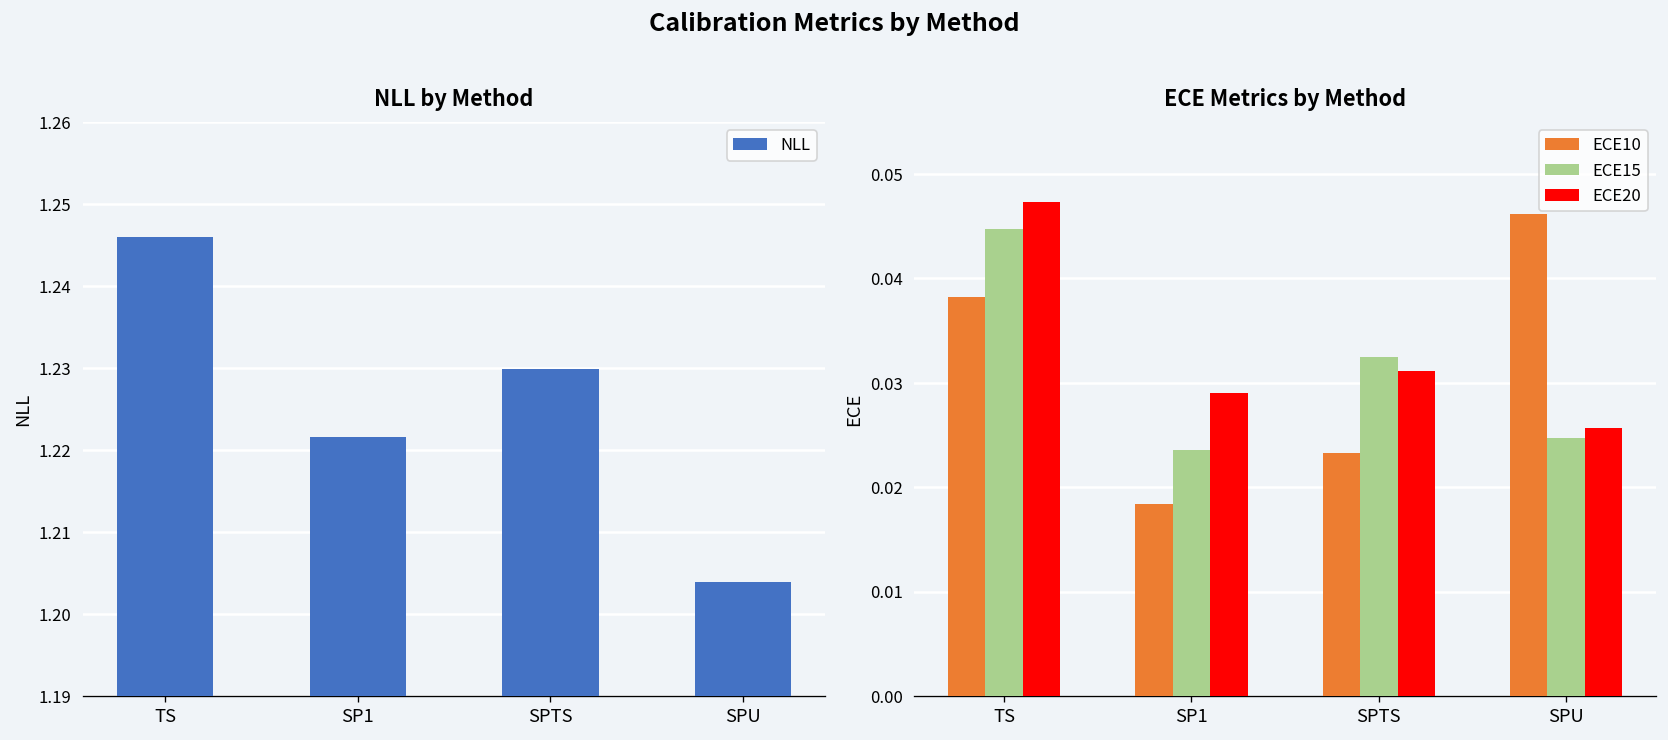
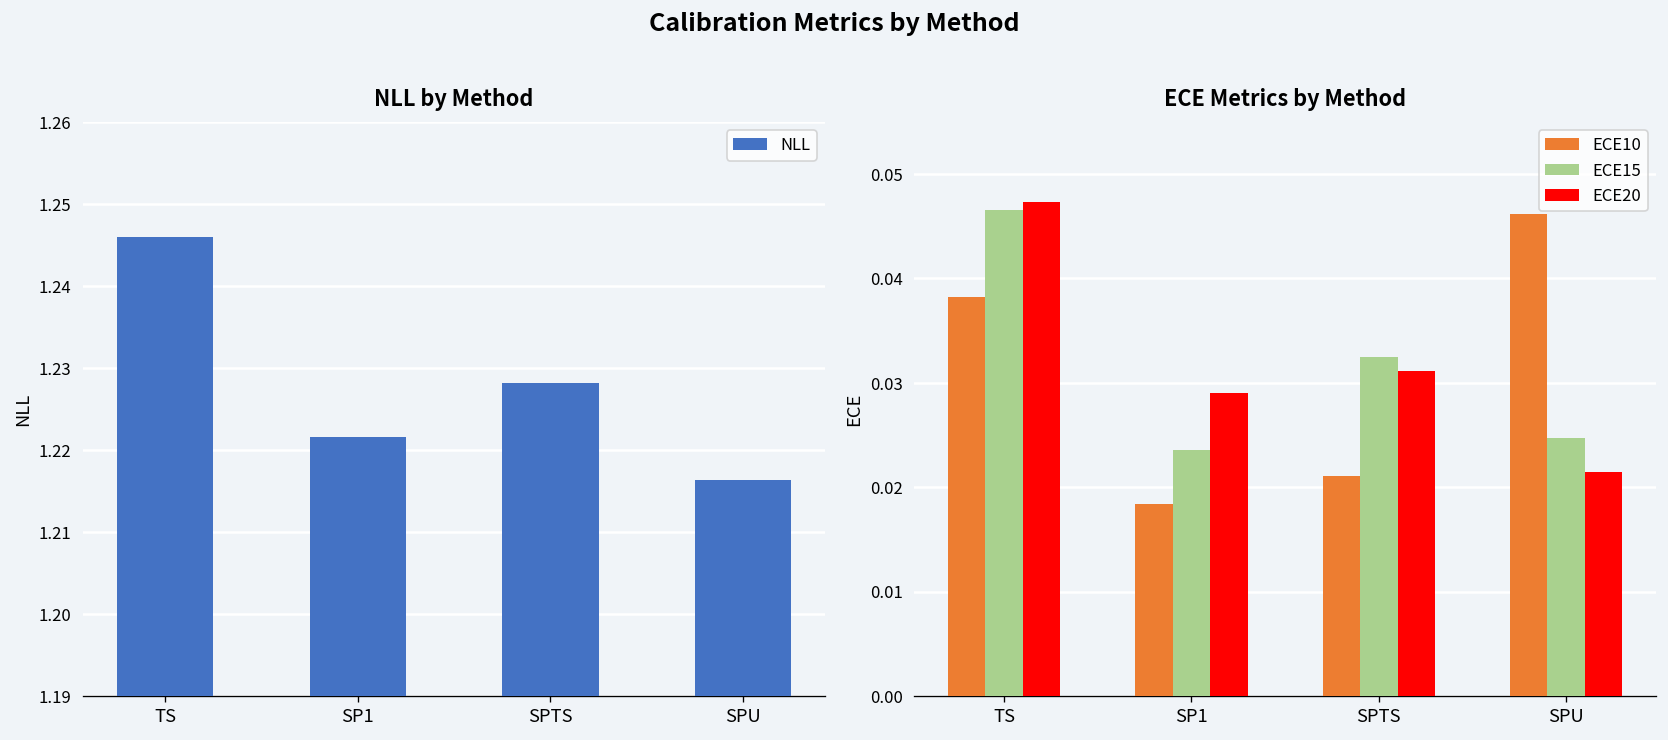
NLL by Method, SPTS: 1.230 -> 1.228
NLL by Method, SPU: 1.204 -> 1.216
ECE Metrics by Method, ECE15, TS: 0.045 -> 0.047
ECE Metrics by Method, ECE10, SPTS: 0.023 -> 0.021
ECE Metrics by Method, ECE20, SPU: 0.026 -> 0.021
